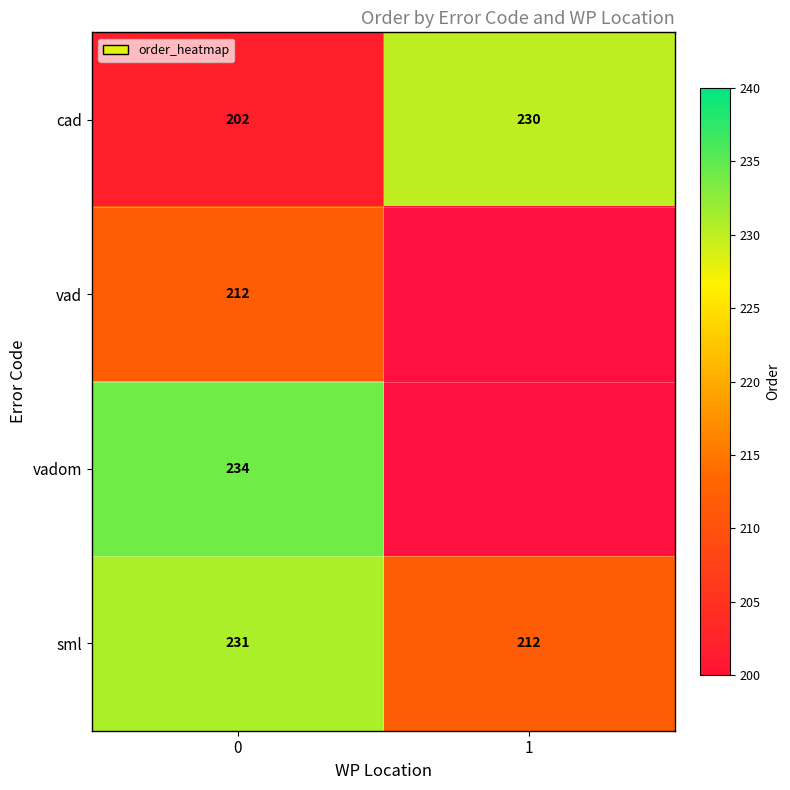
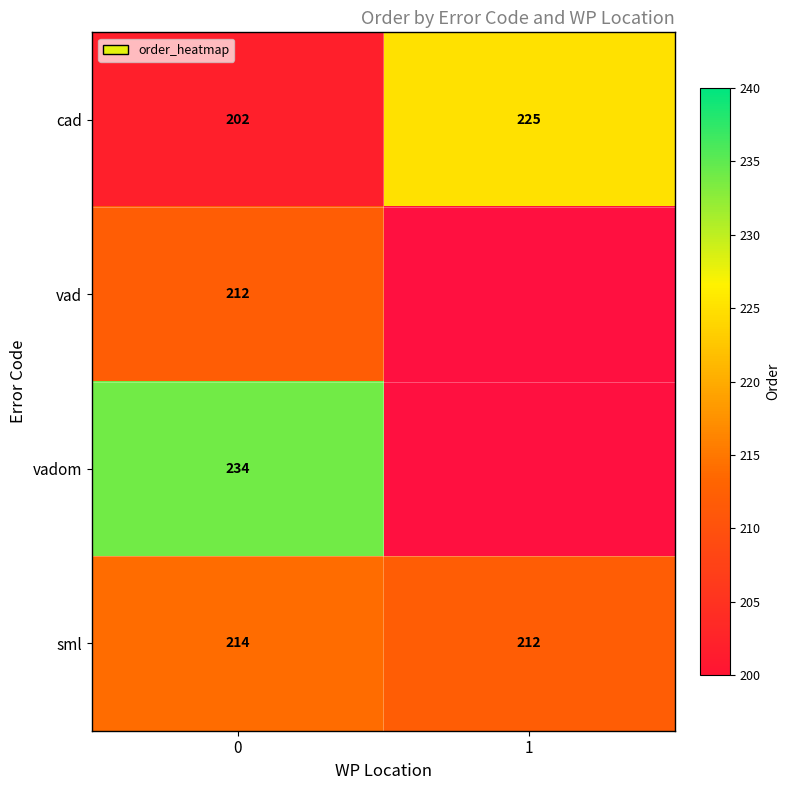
cad, 1: 230 -> 225
sml, 0: 231 -> 214
